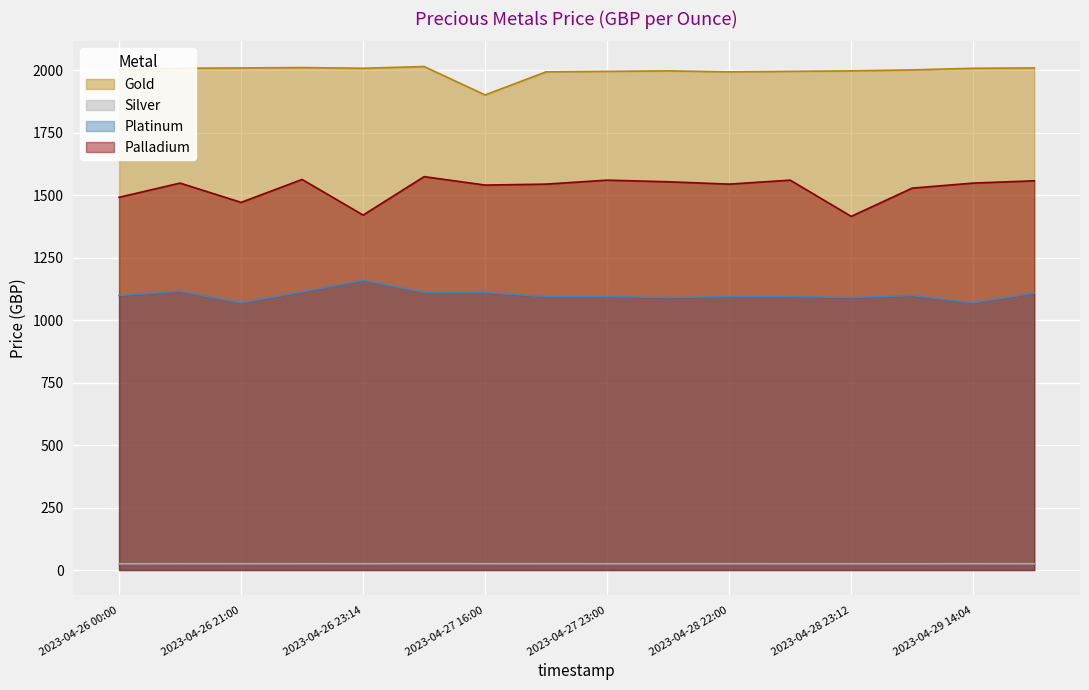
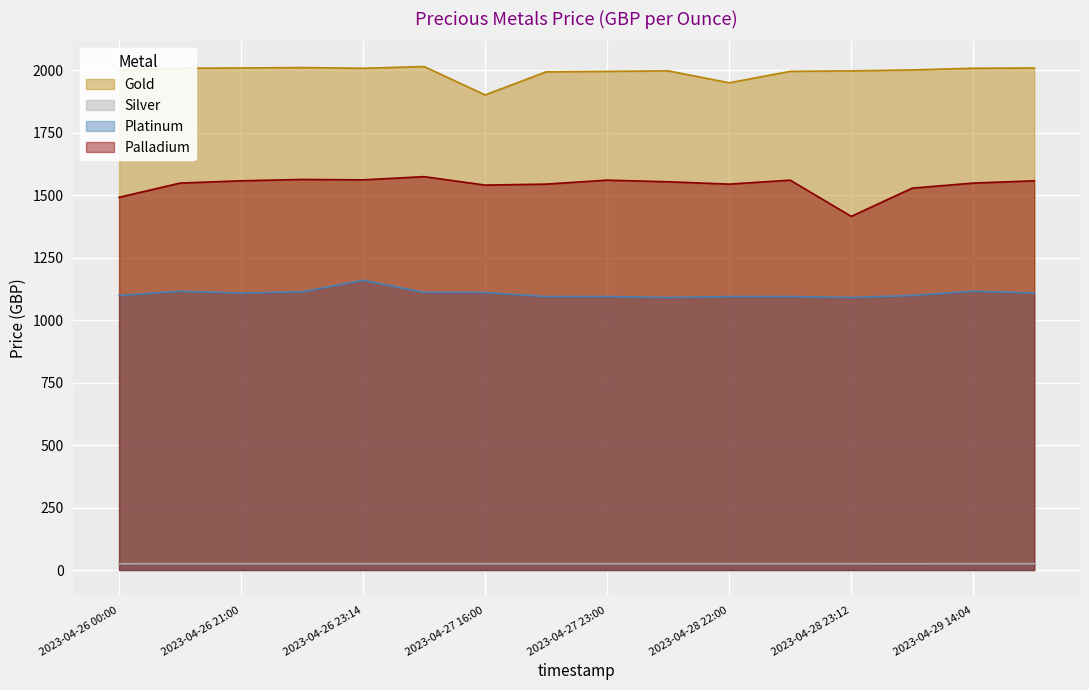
Platinum, 2023-04-26 21:00: 1070 -> 1110
Palladium, 2023-04-26 21:00: 1470 -> 1560
Palladium, 2023-04-26 23:14: 1420 -> 1560
Gold, 2023-04-28 22:00: 1990 -> 1950
Platinum, 2023-04-29 14:04: 1070 -> 1120
